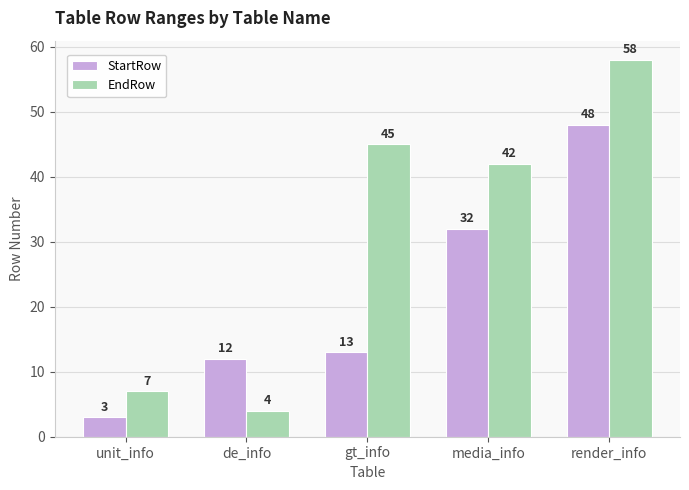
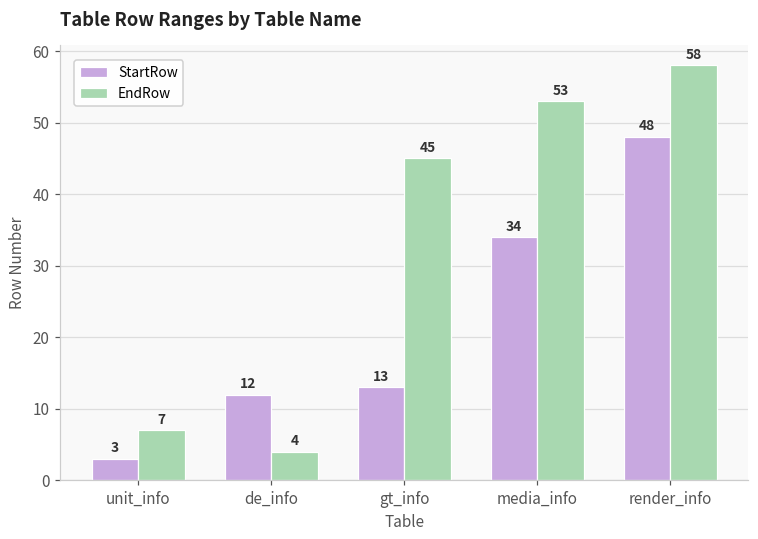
StartRow, media_info: 32 -> 34
EndRow, media_info: 42 -> 53
